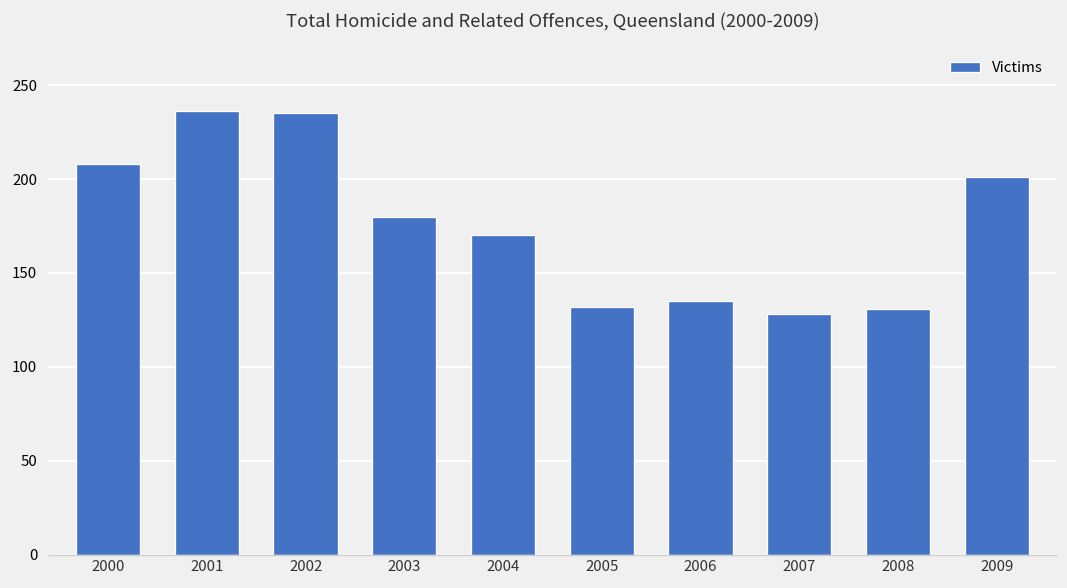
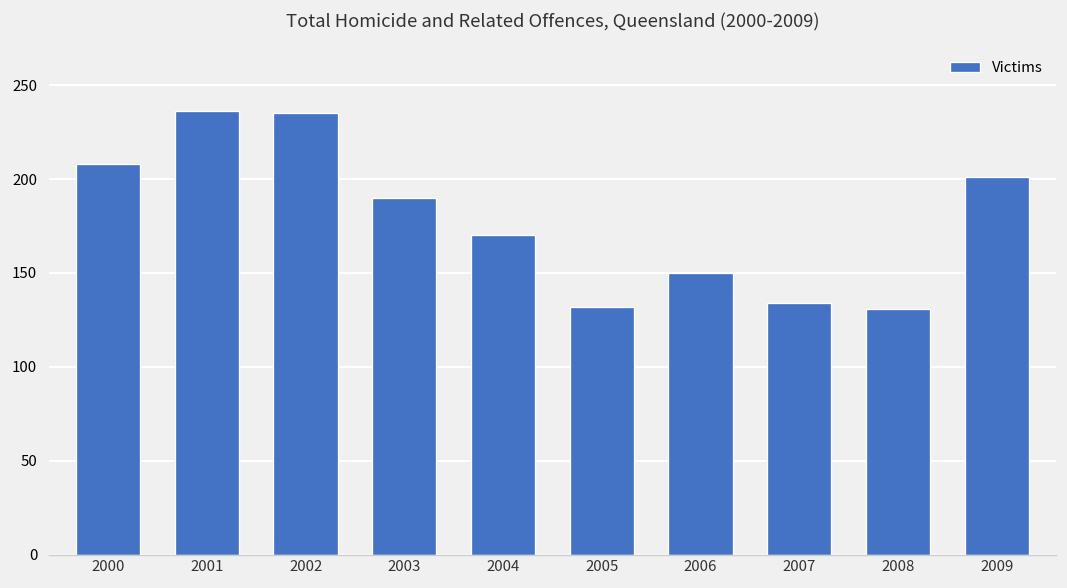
2003: 180 -> 190
2006: 135 -> 150
2007: 128 -> 134
